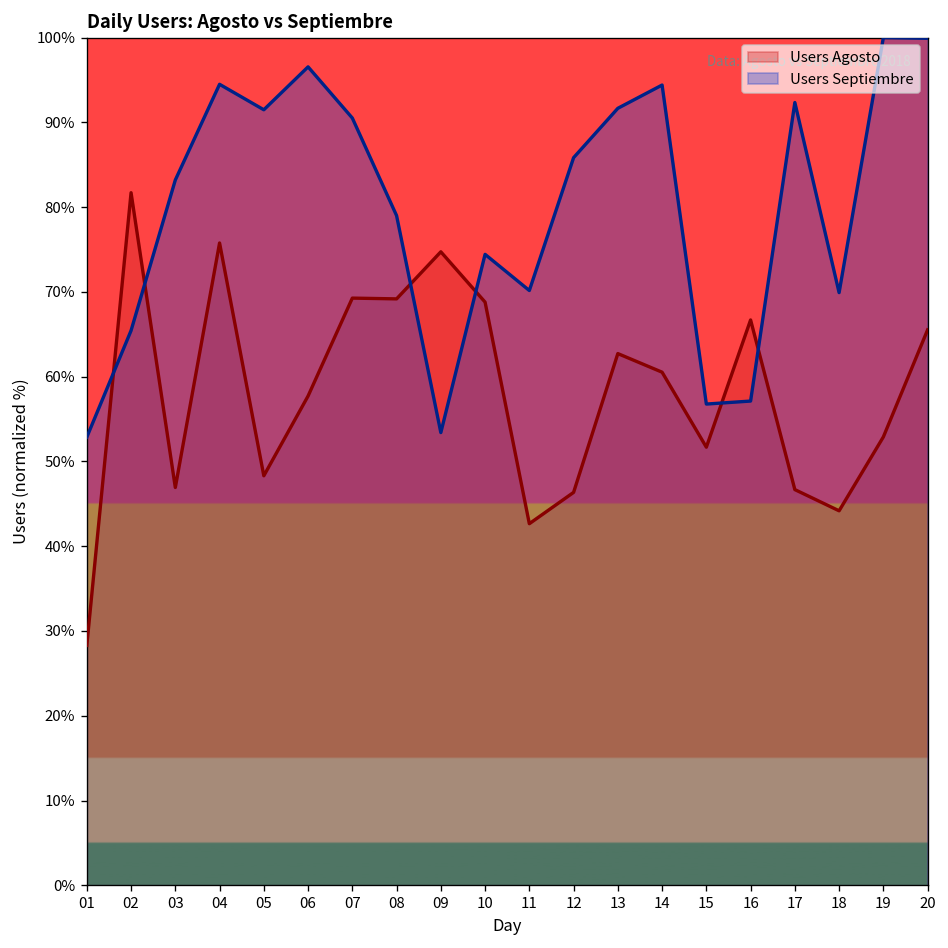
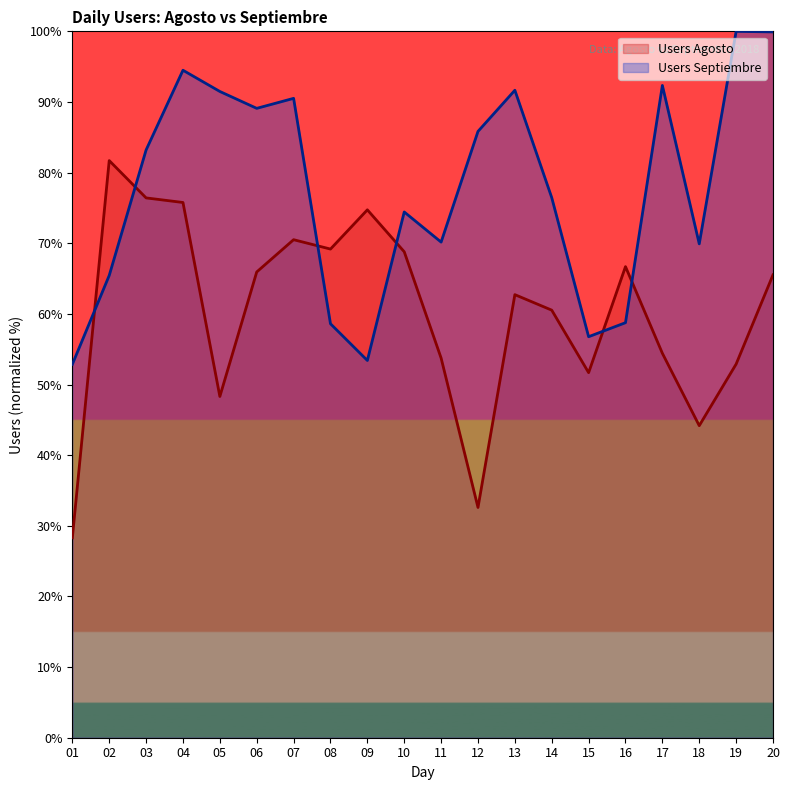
Users Agosto, 03: 47% -> 76%
Users Agosto, 06: 58% -> 66%
Users Septiembre, 06: 97% -> 89%
Users Agosto, 07: 69% -> 71%
Users Septiembre, 08: 79% -> 59%
Users Agosto, 11: 43% -> 54%
Users Agosto, 12: 46% -> 33%
Users Septiembre, 14: 94% -> 76%
Users Septiembre, 16: 57% -> 59%
Users Agosto, 17: 47% -> 54%
